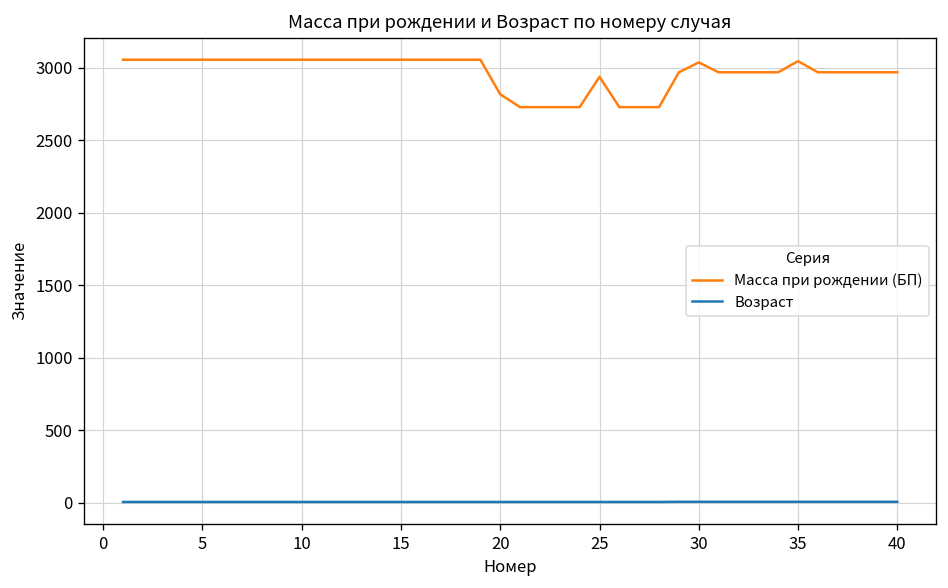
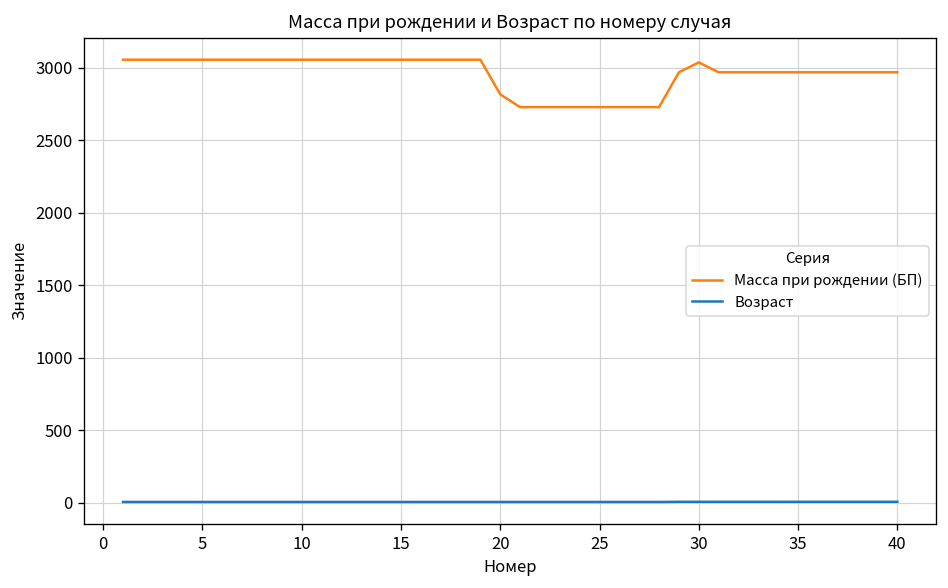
Масса при рождении (БП), 25: 2940 -> 2730
Масса при рождении (БП), 35: 3050 -> 2970
